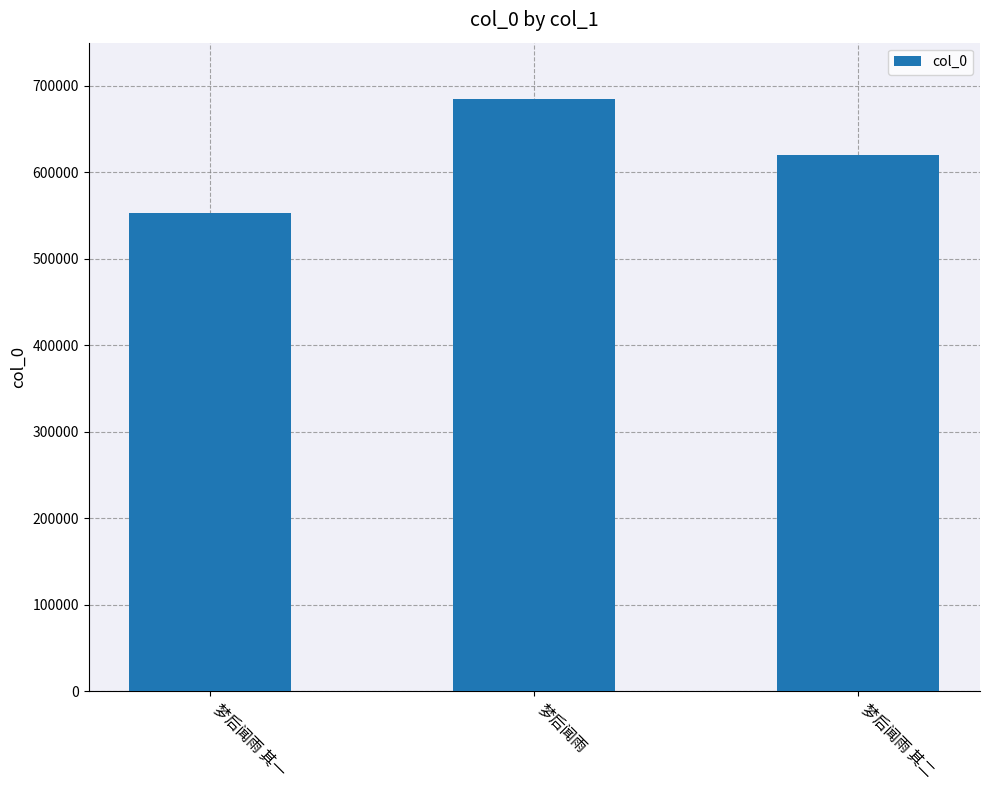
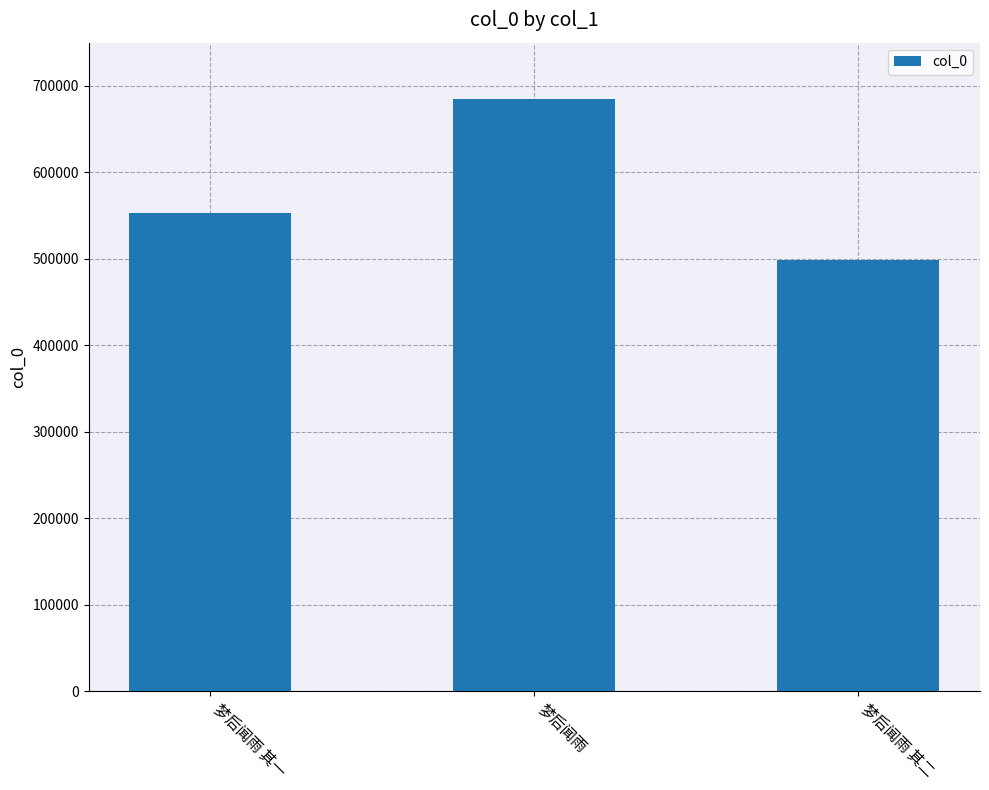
梦后闻雨 其二: 620000 -> 500000
